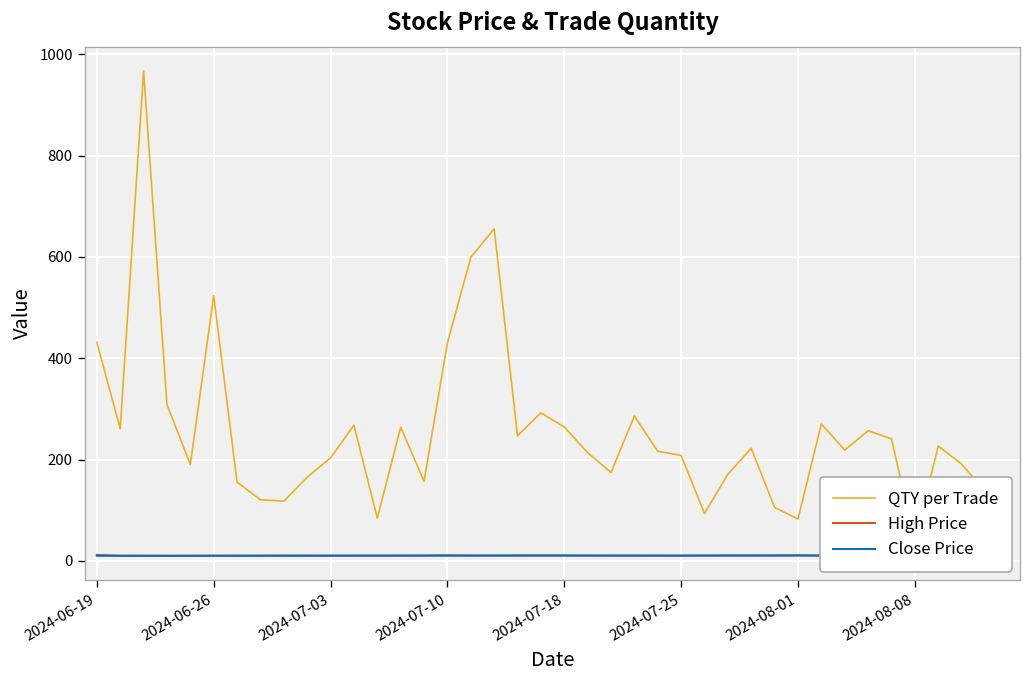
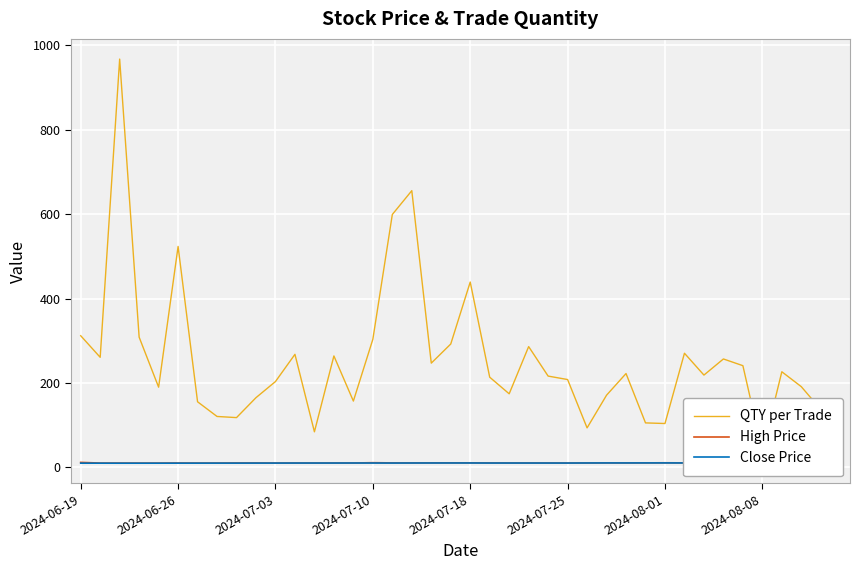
QTY per Trade, 2024-06-19: 430 -> 310
QTY per Trade, 2024-07-10: 430 -> 300
QTY per Trade, 2024-07-18: 260 -> 440
QTY per Trade, 2024-08-01: 80 -> 100
